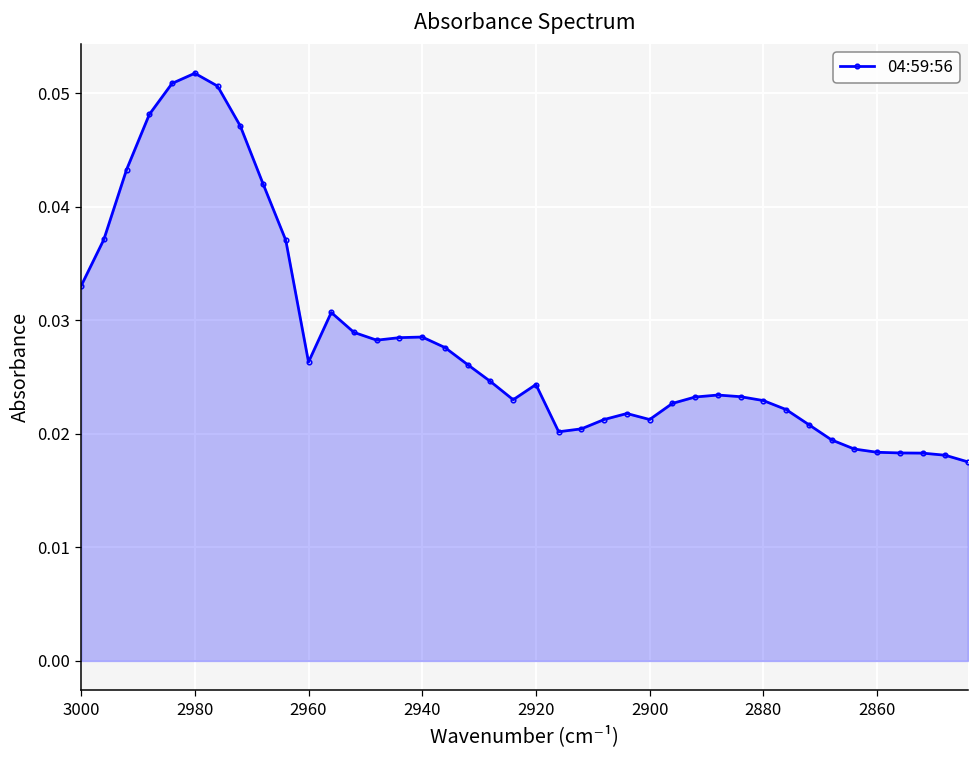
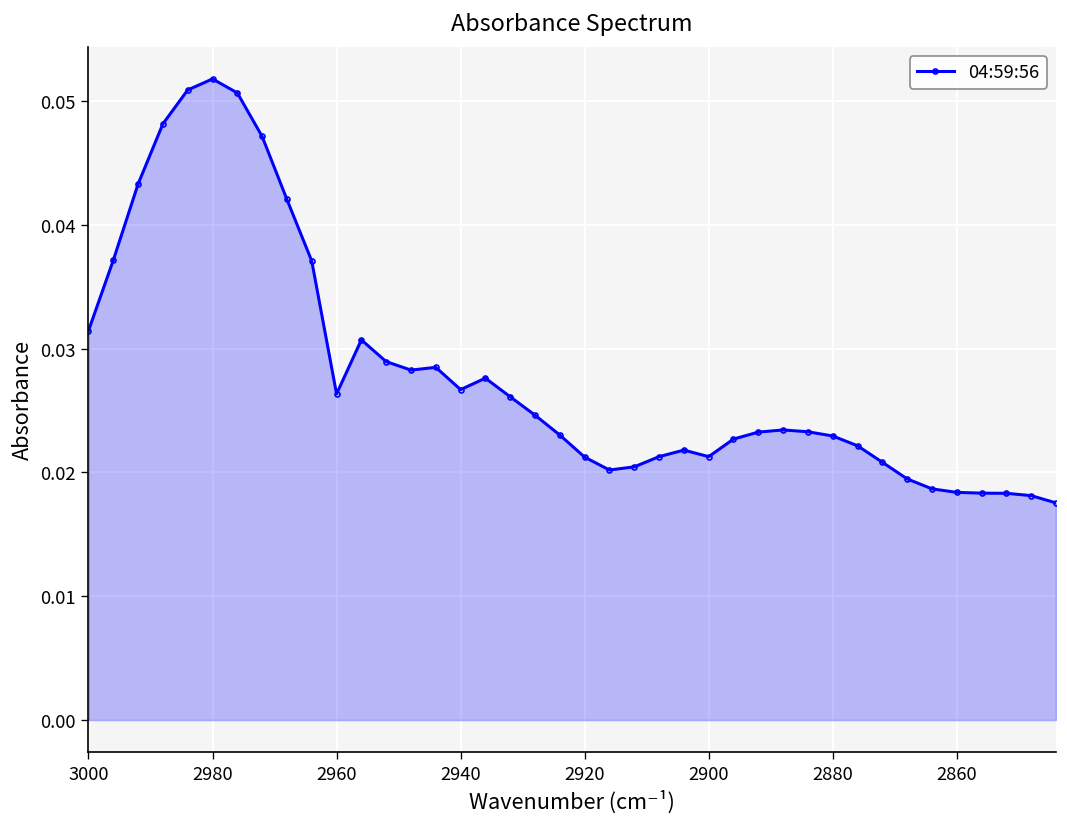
3000: 0.0330 -> 0.0314
2940: 0.0285 -> 0.0267
2920: 0.0244 -> 0.0212
